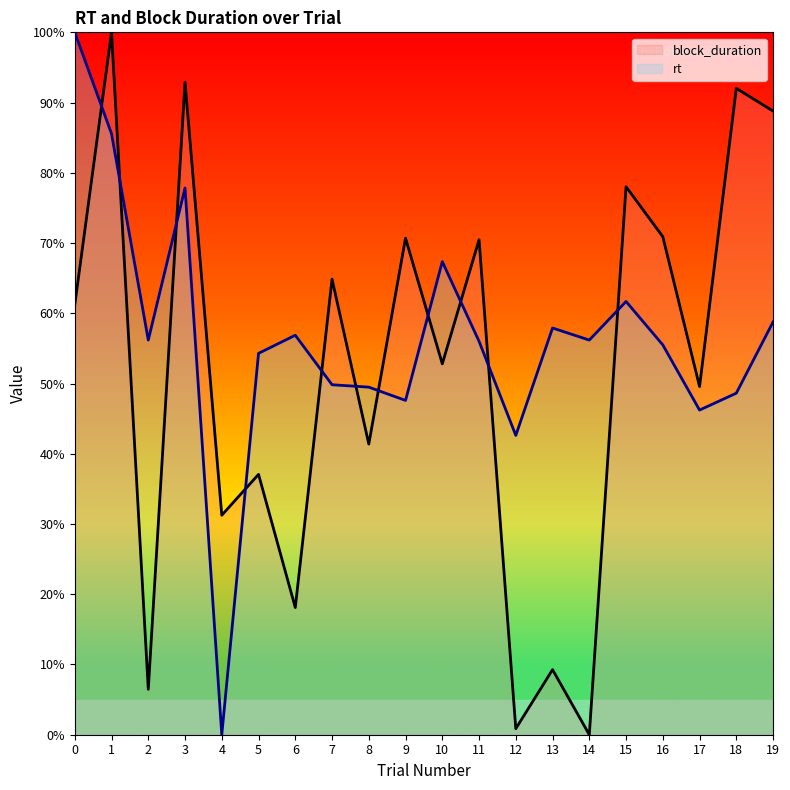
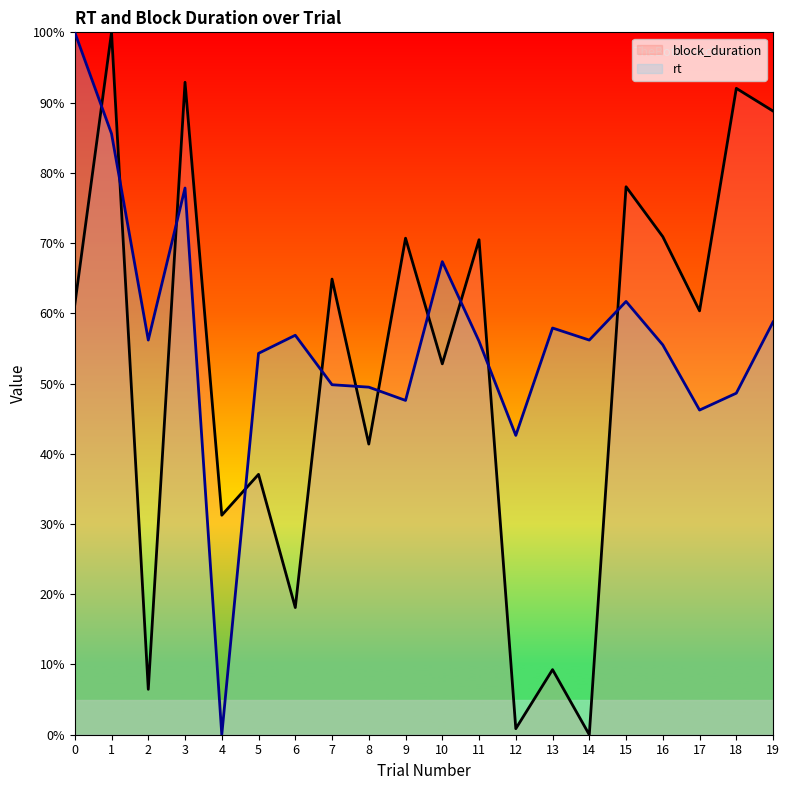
block_duration, 17: 50% -> 60%
